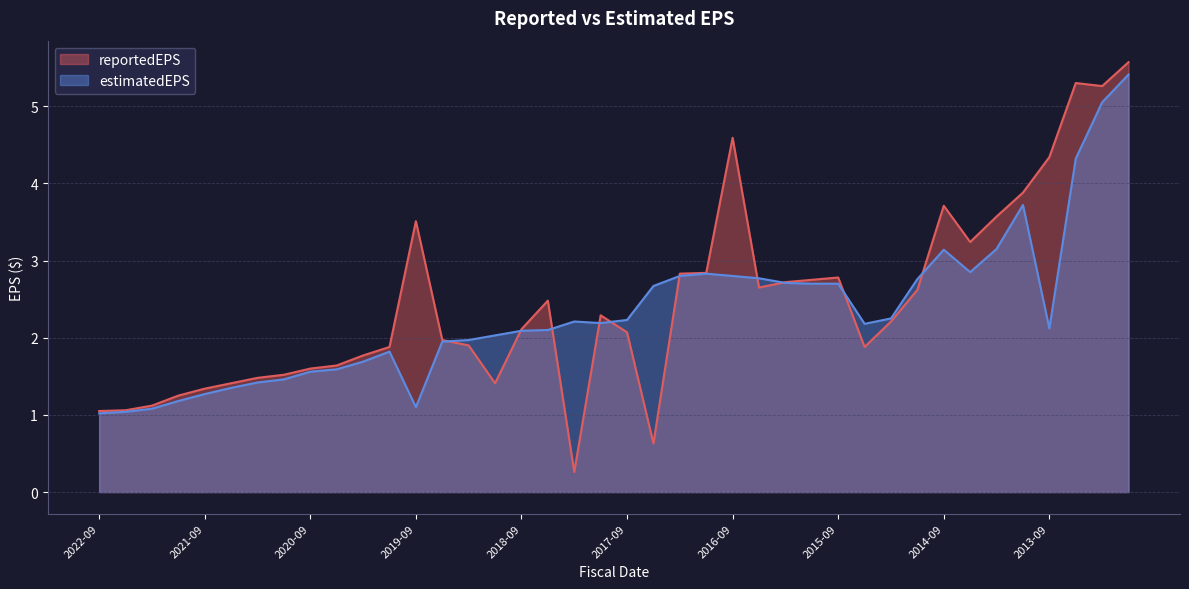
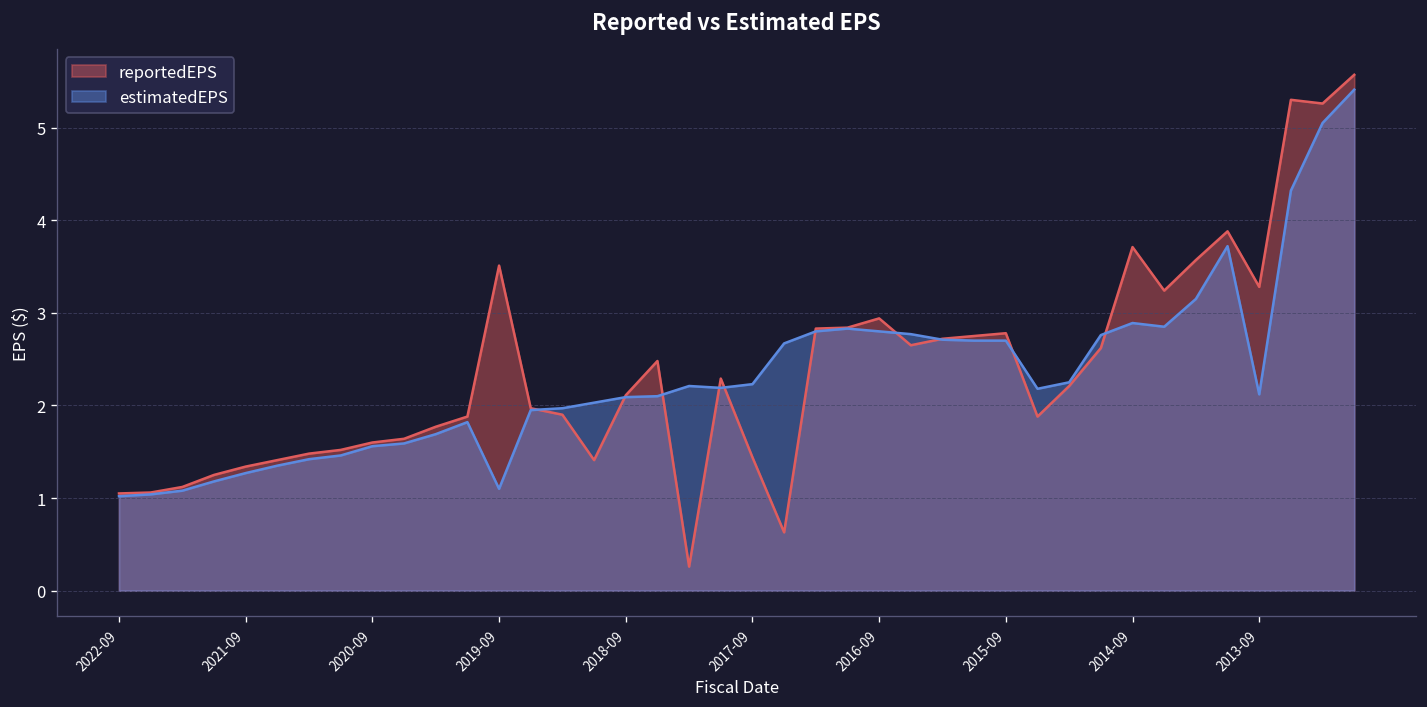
reportedEPS, 2017-09: 2.1 -> 1.4
reportedEPS, 2016-09: 4.6 -> 2.9
estimatedEPS, 2014-09: 3.1 -> 2.9
reportedEPS, 2013-09: 4.3 -> 3.3
